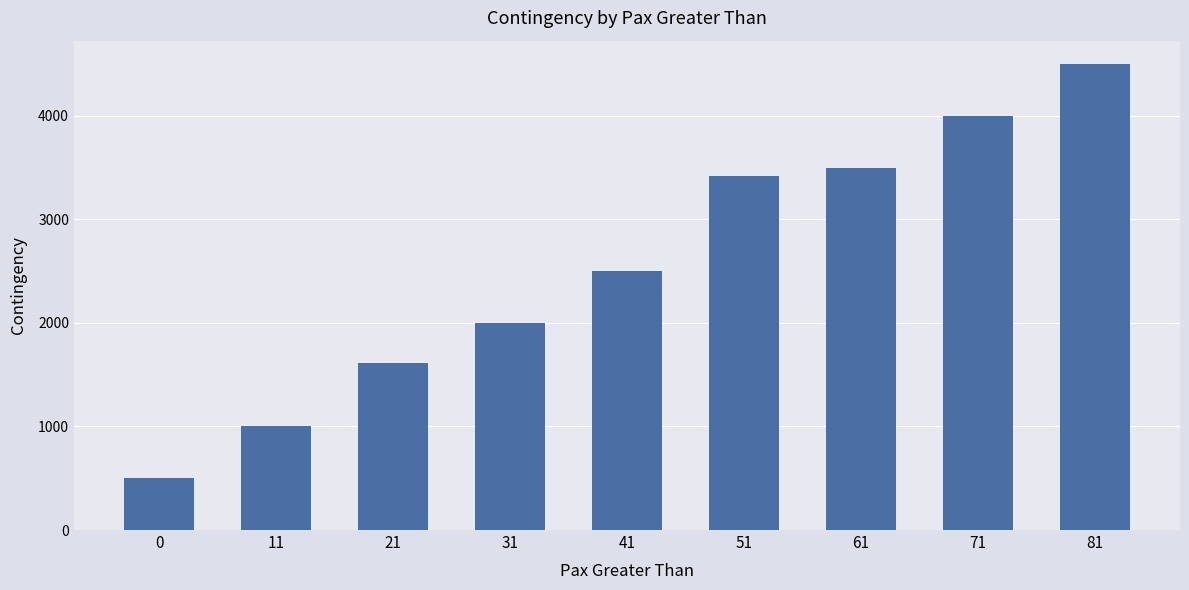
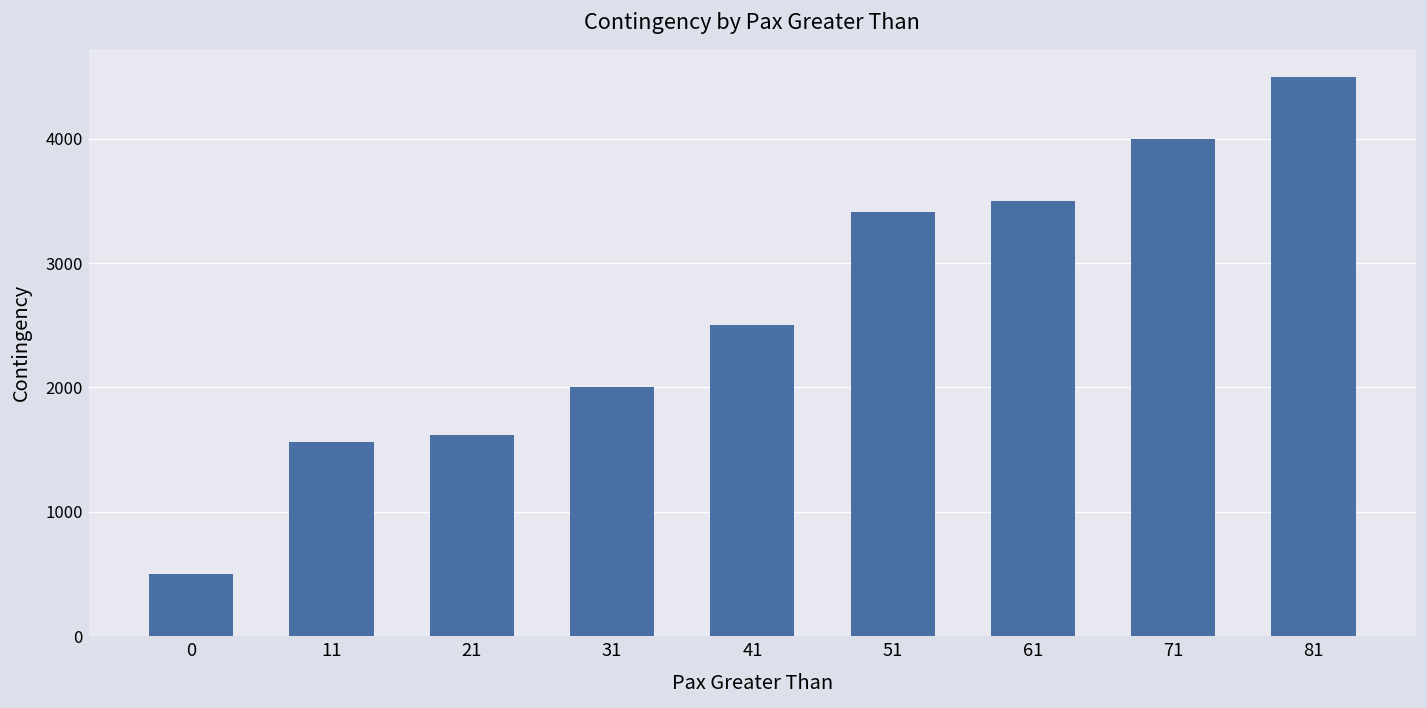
11: 1000 -> 1560
